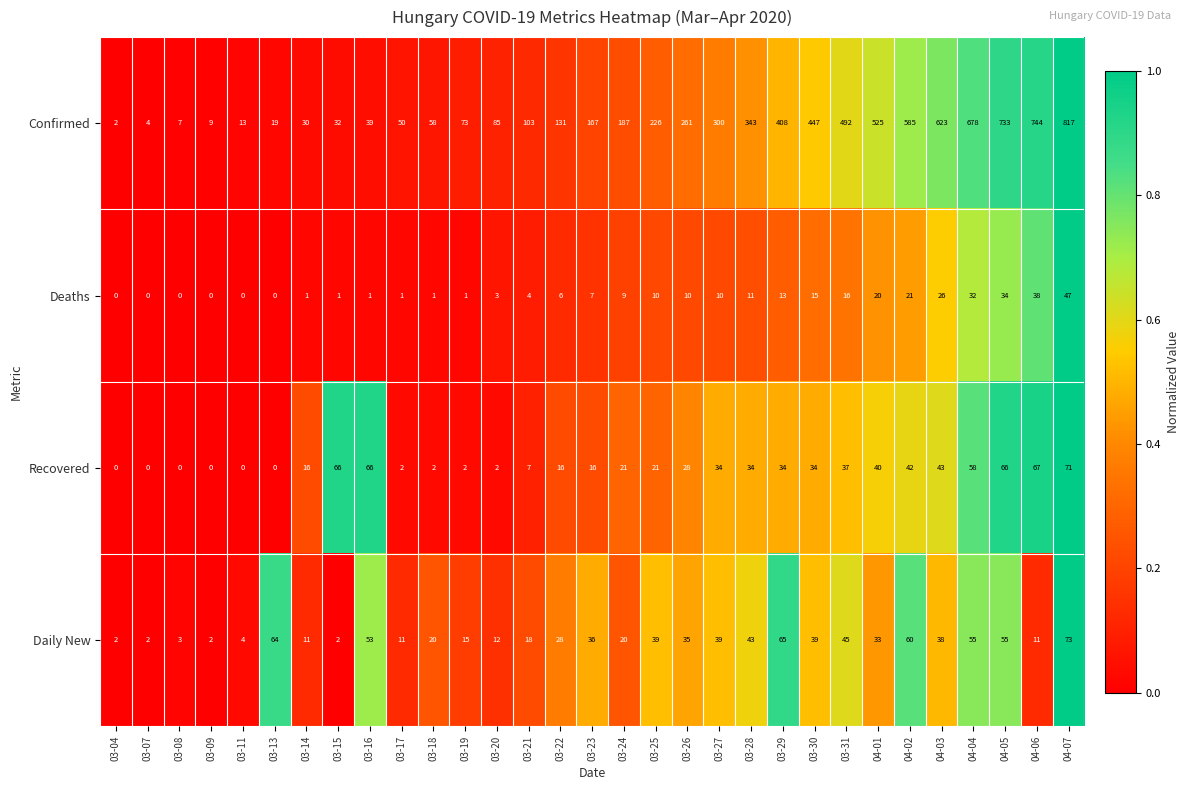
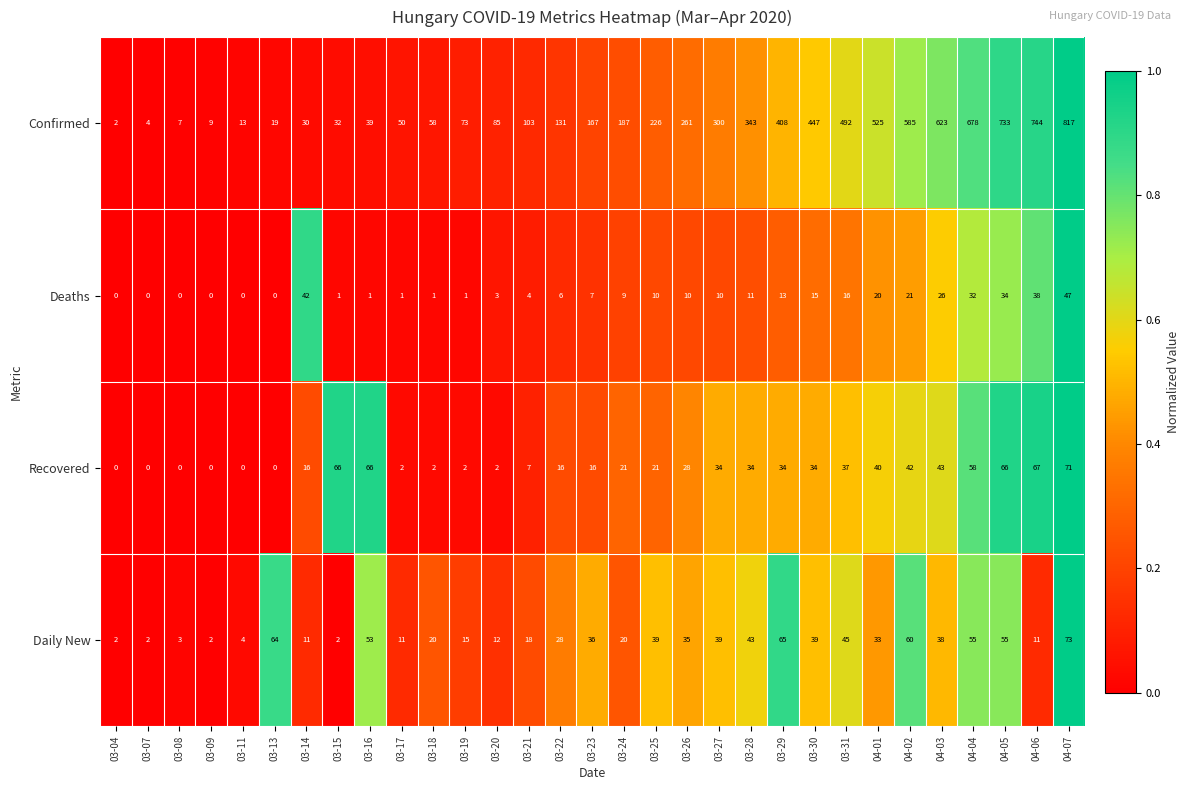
Deaths, 03-14: 1 -> 42
